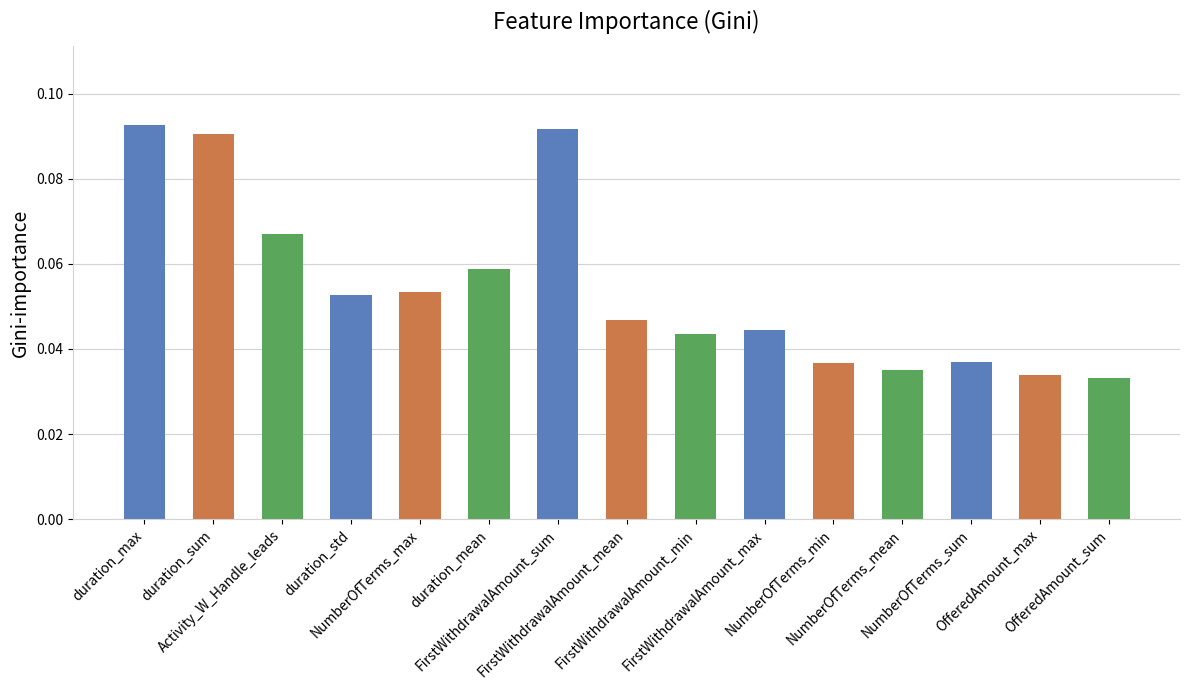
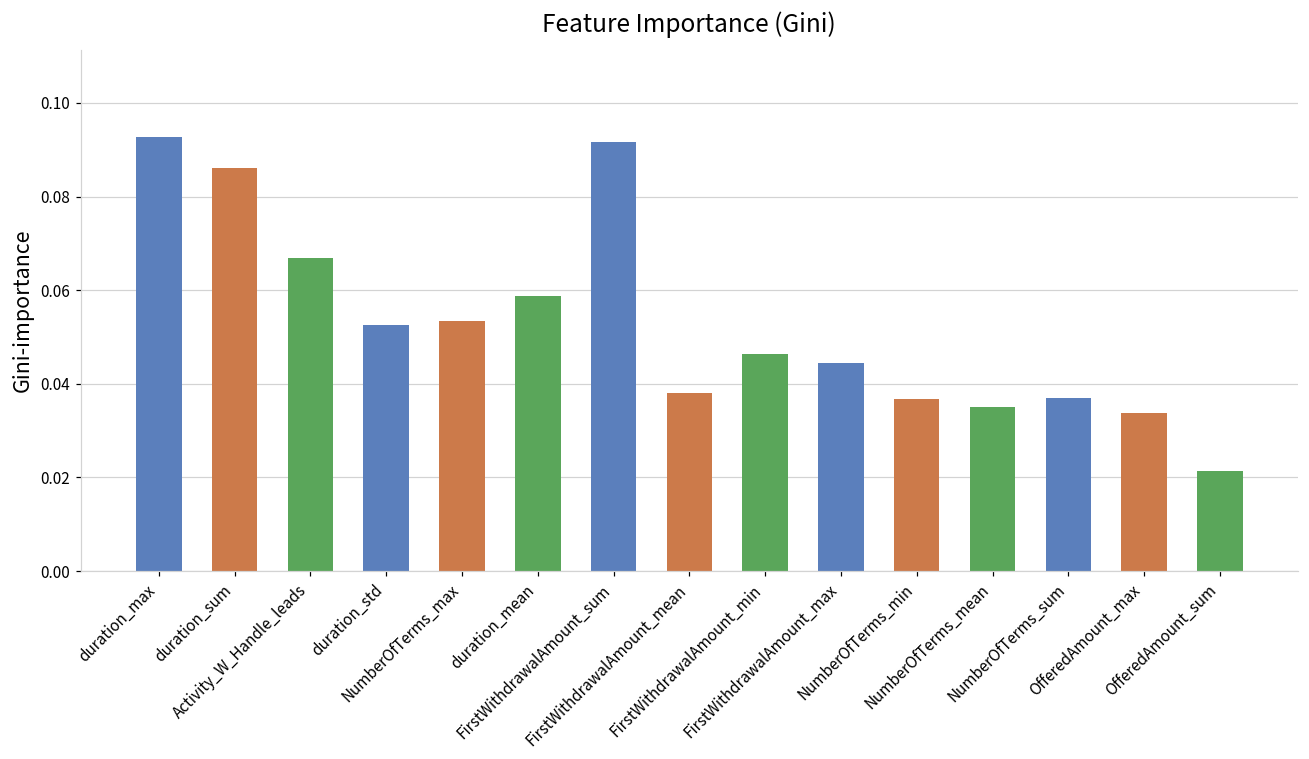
duration_sum: 0.091 -> 0.086
FirstWithdrawalAmount_mean: 0.047 -> 0.038
FirstWithdrawalAmount_min: 0.043 -> 0.046
OfferedAmount_sum: 0.033 -> 0.021
